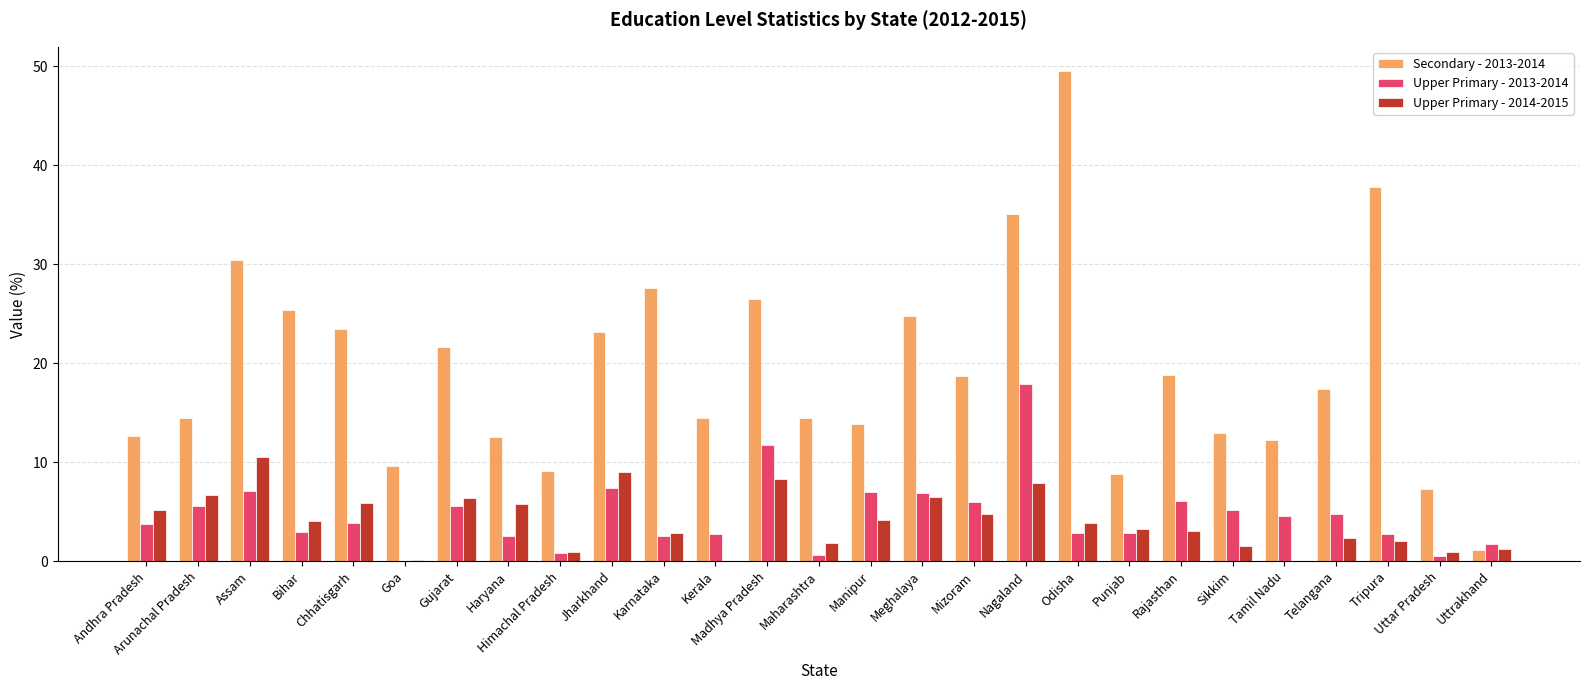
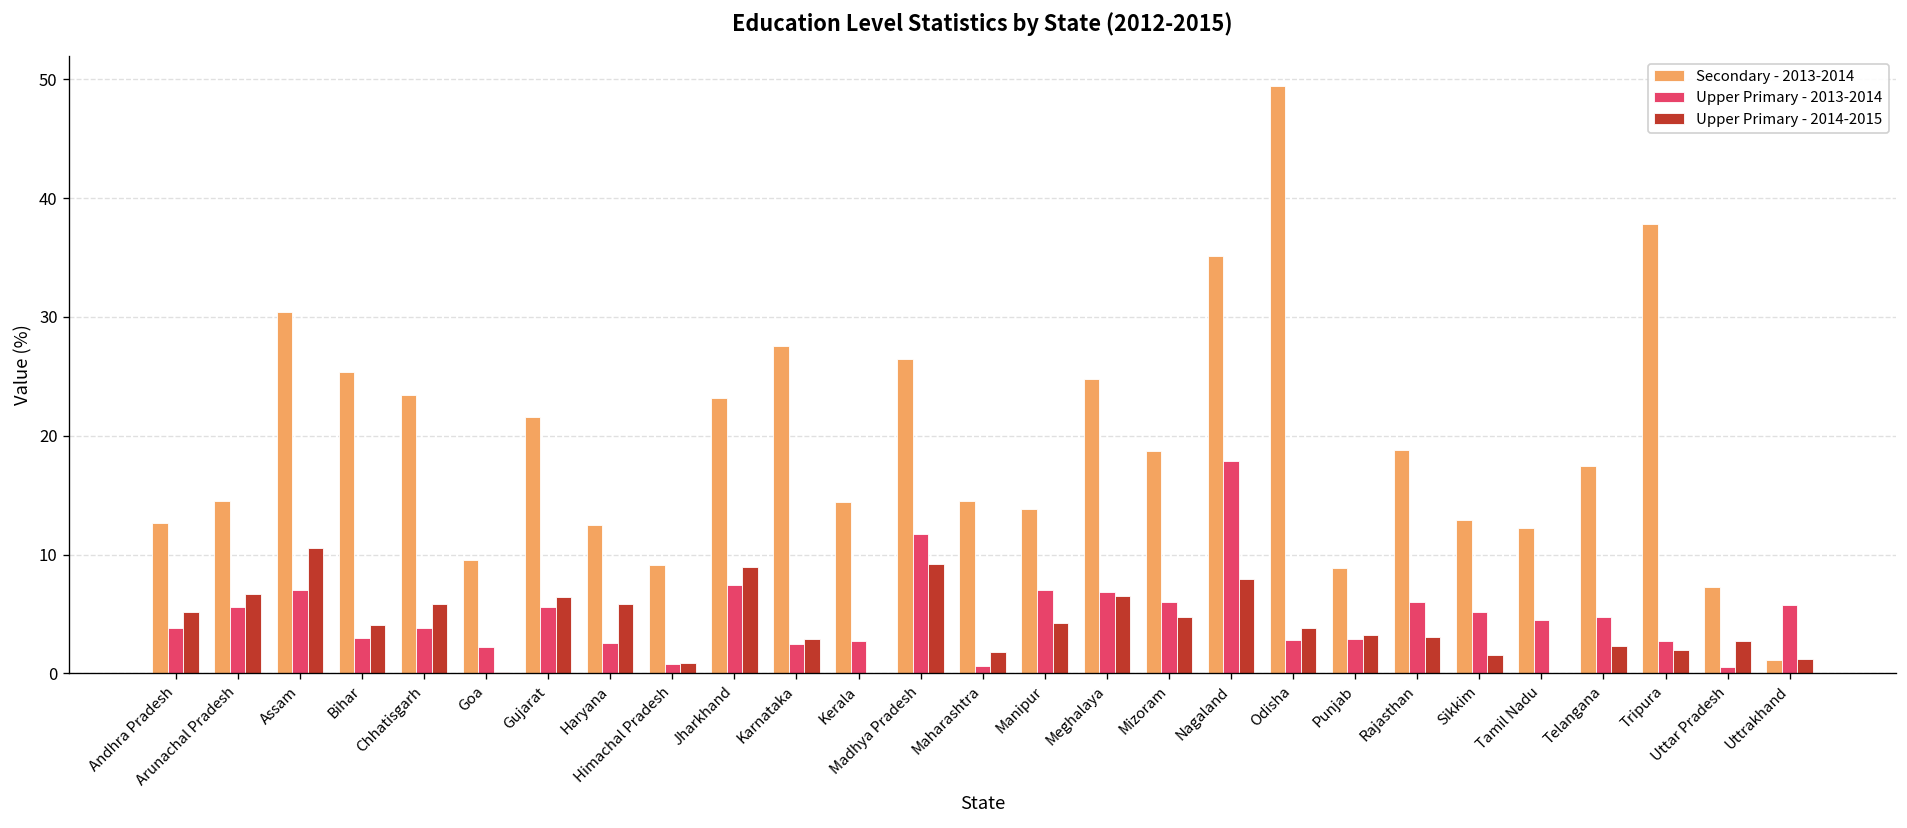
Upper Primary - 2013-2014, Goa: 0 -> 2
Upper Primary - 2014-2015, Madhya Pradesh: 8 -> 9
Upper Primary - 2014-2015, Uttar Pradesh: 1 -> 3
Upper Primary - 2013-2014, Uttrakhand: 2 -> 6
